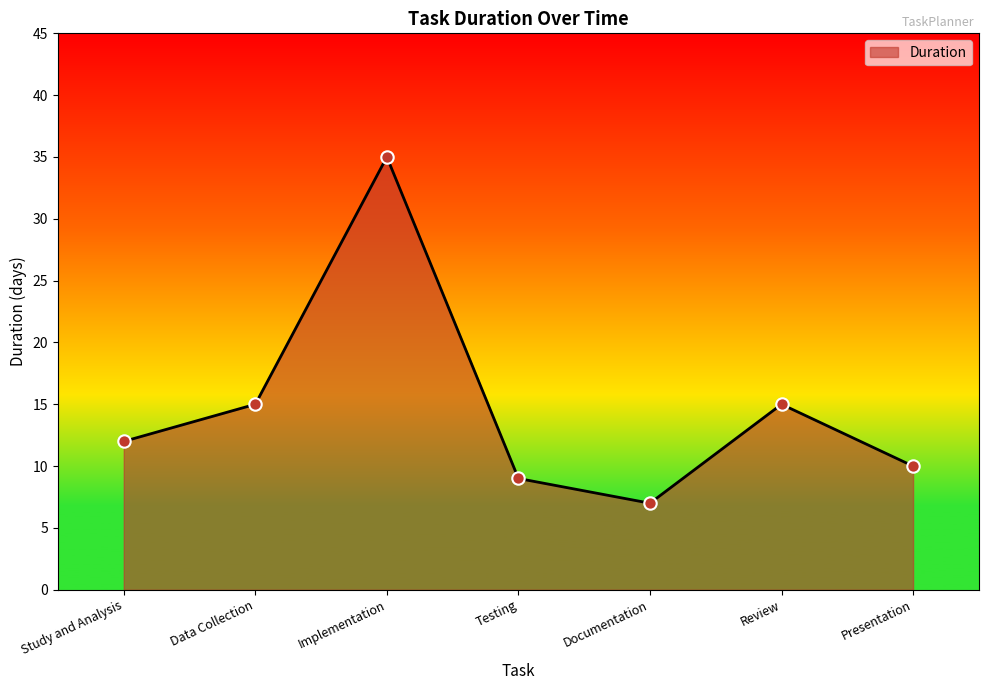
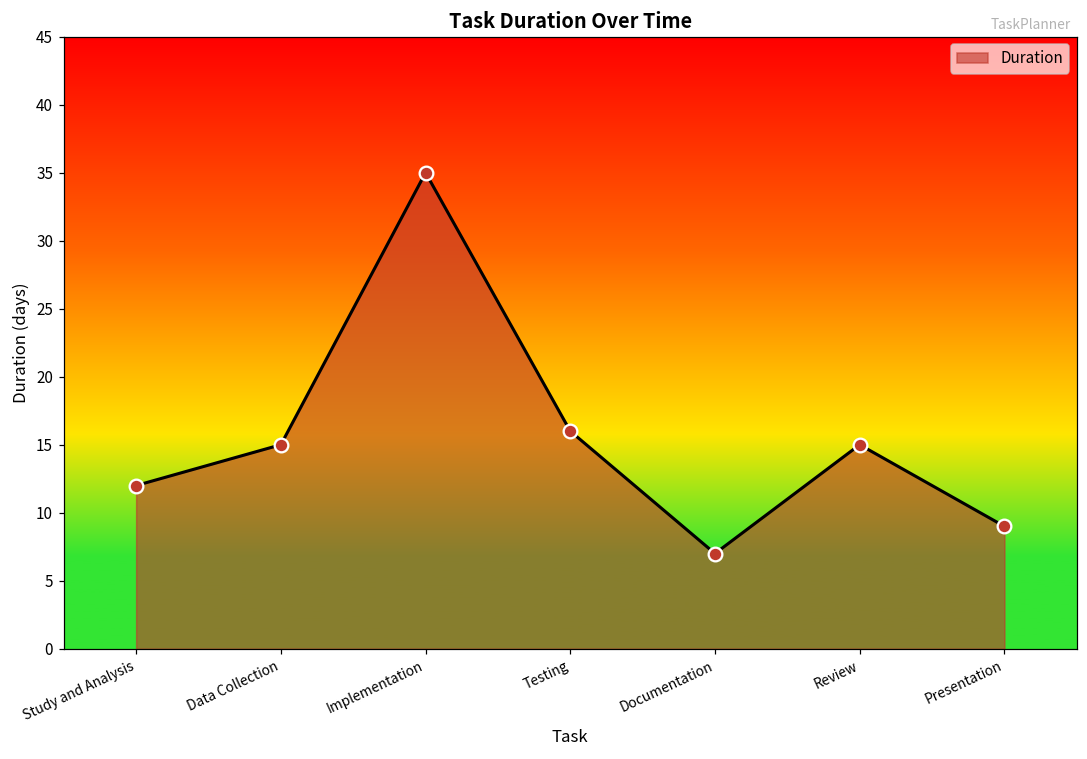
Testing: 9 -> 16
Presentation: 10 -> 9
